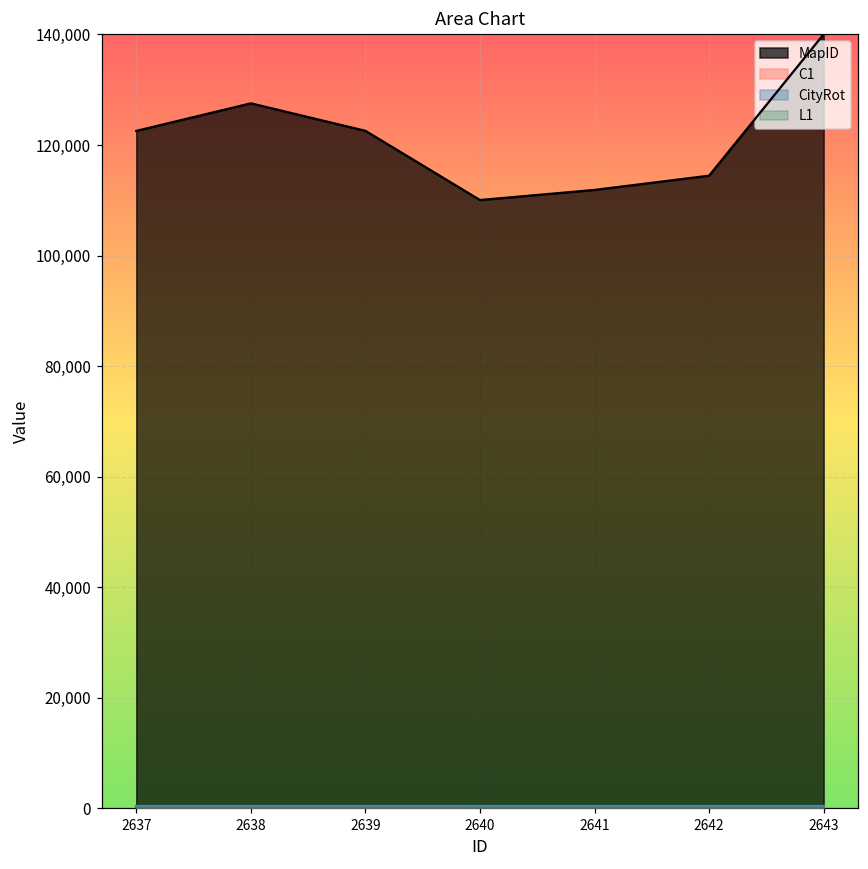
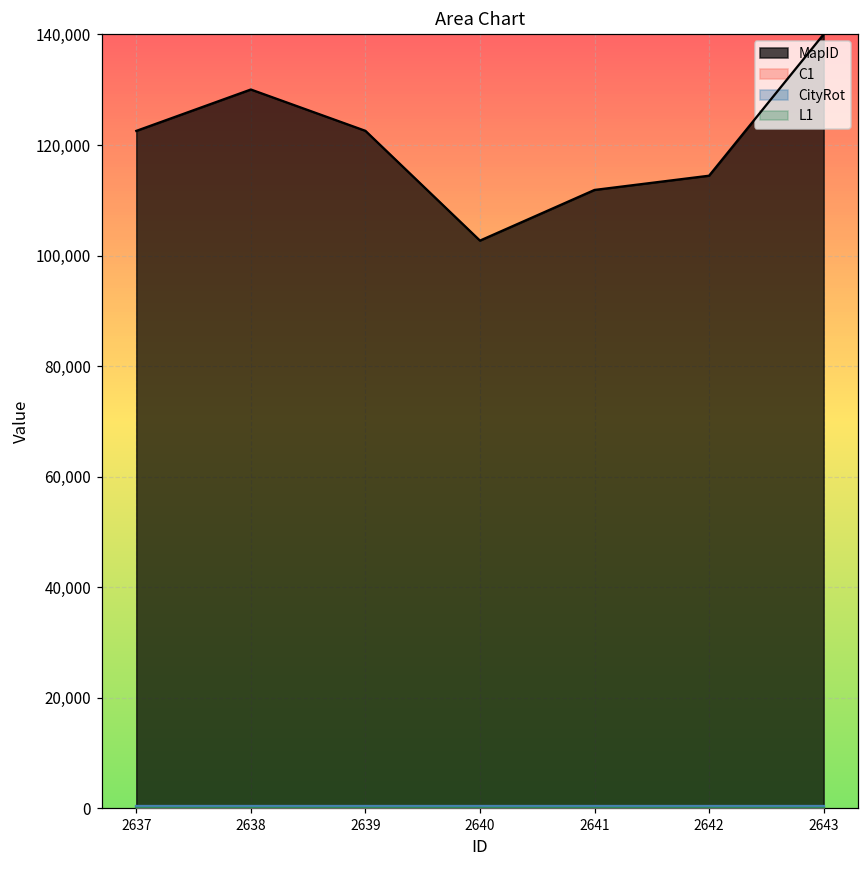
MapID, 2638: 128,000 -> 130,000
MapID, 2640: 110,000 -> 103,000
